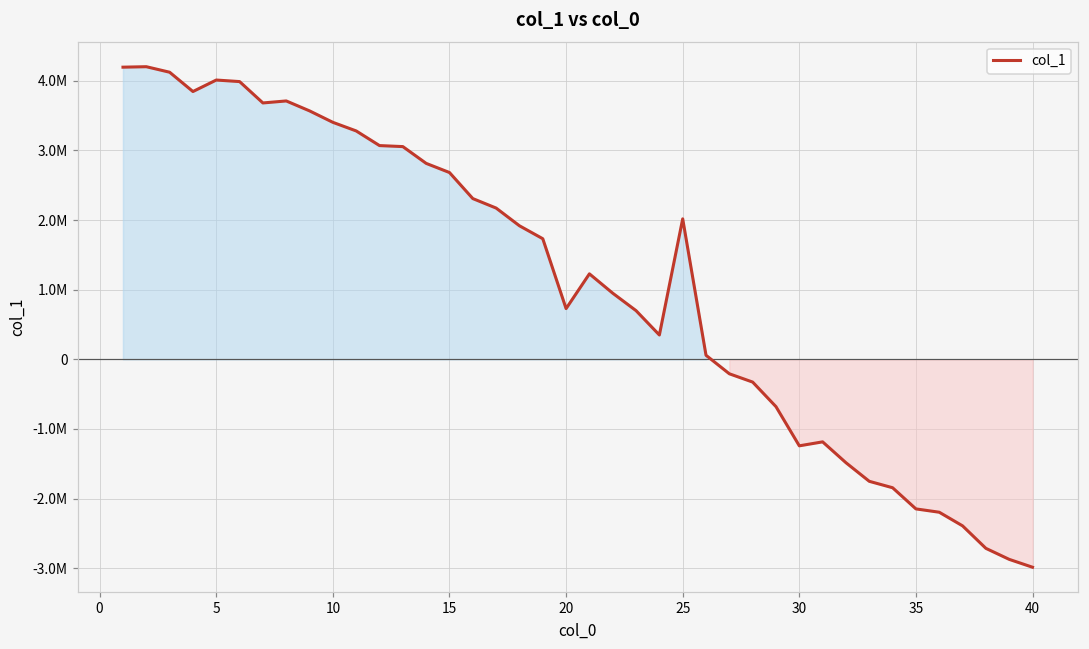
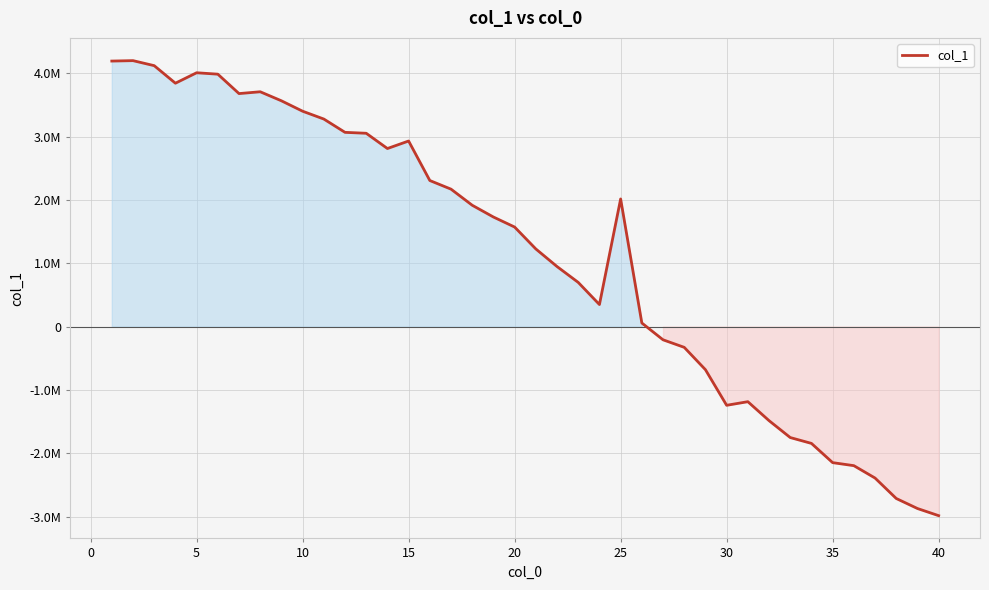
col_1, 15: 2700000 -> 2900000
col_1, 20: 700000 -> 1600000
